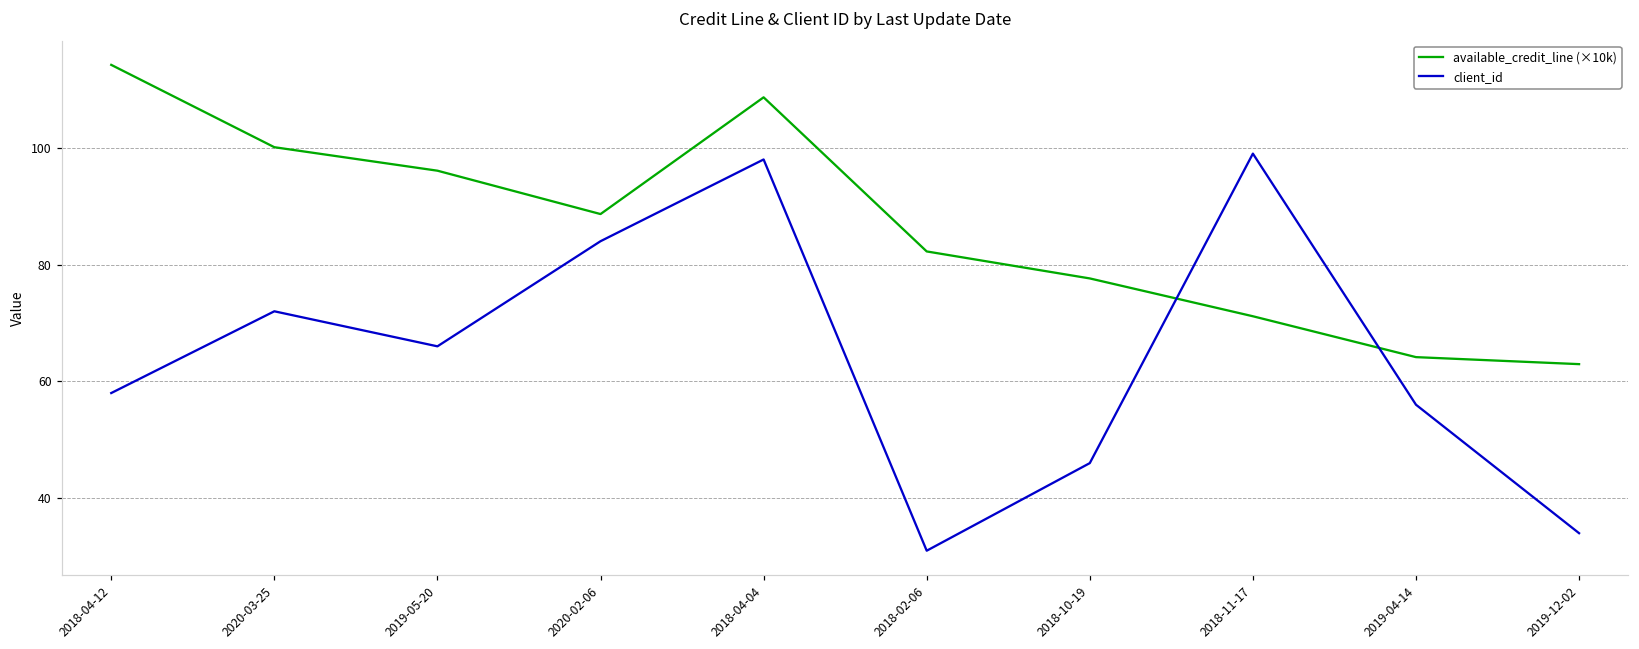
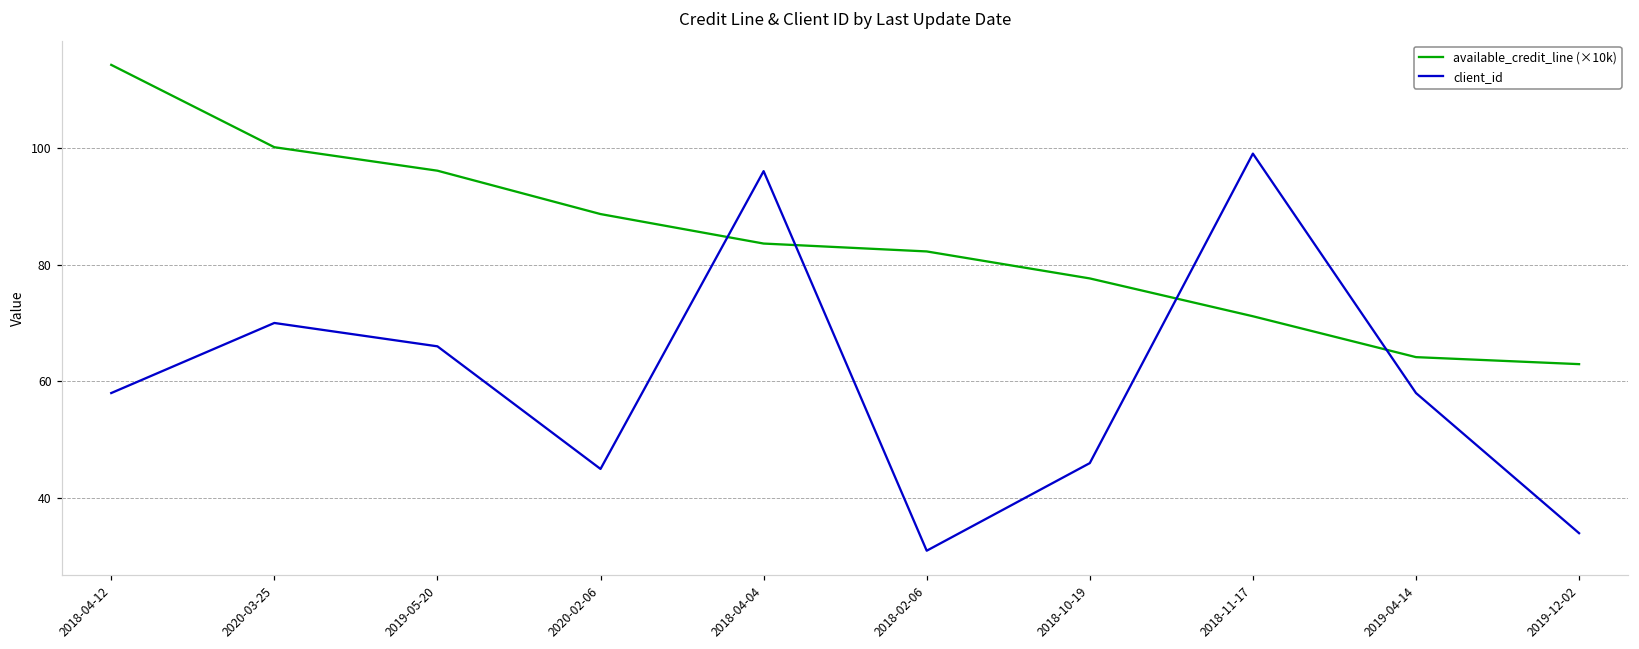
client_id, 2020-03-25: 72 -> 70
client_id, 2020-02-06: 84 -> 45
available_credit_line (×10k), 2018-04-04: 109 -> 84
client_id, 2018-04-04: 98 -> 96
client_id, 2019-04-14: 56 -> 58
